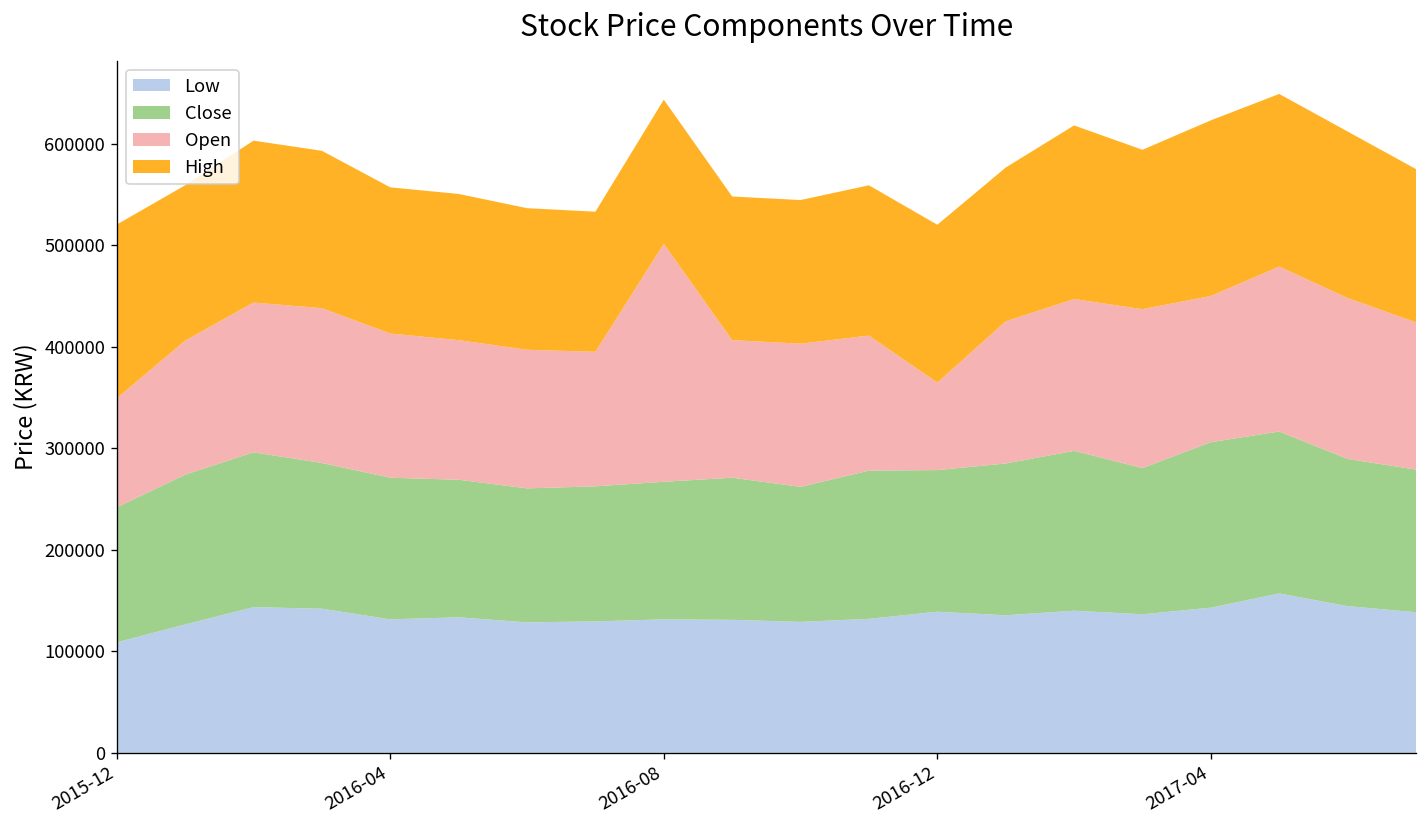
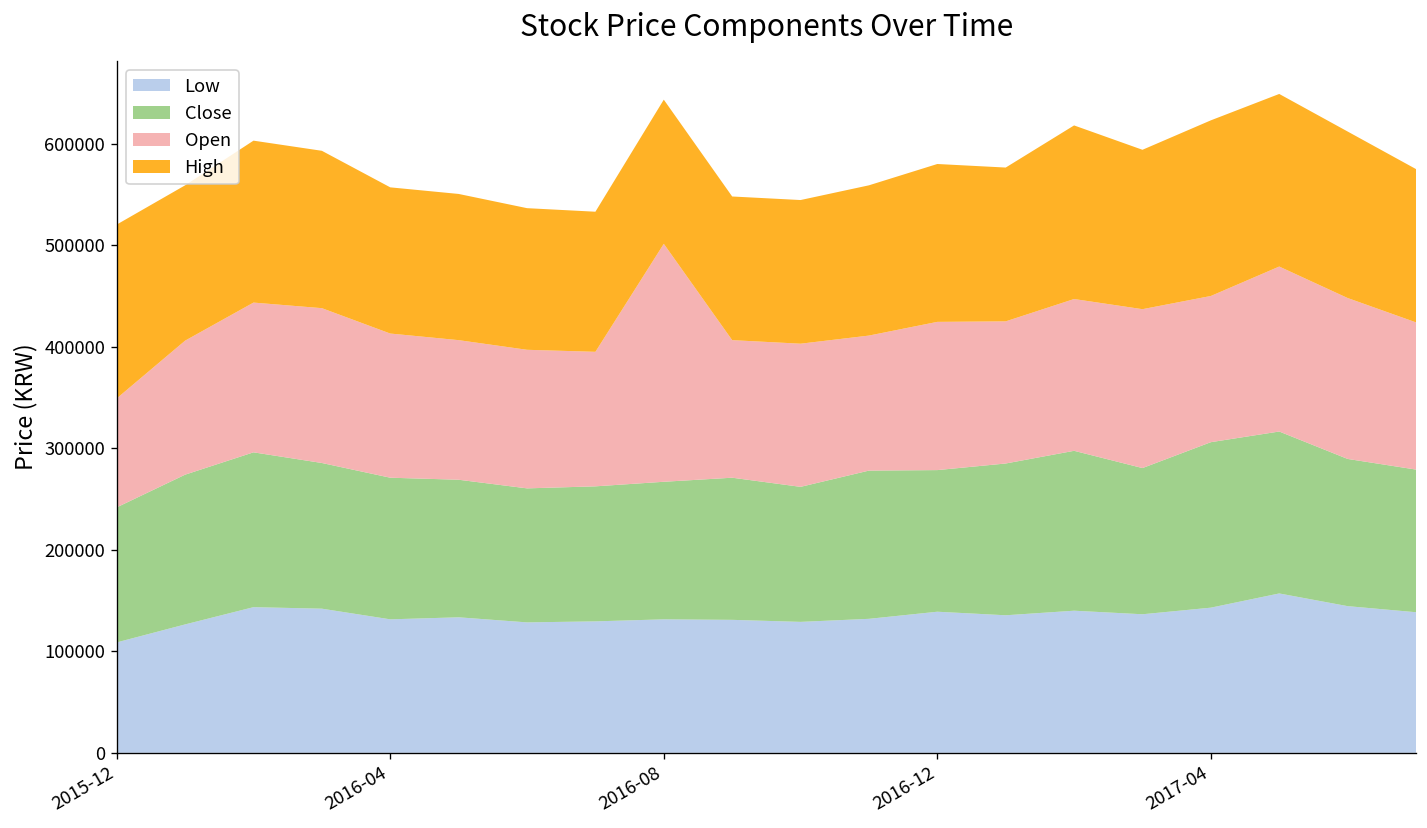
Open, 2016-12: 90000 -> 150000
